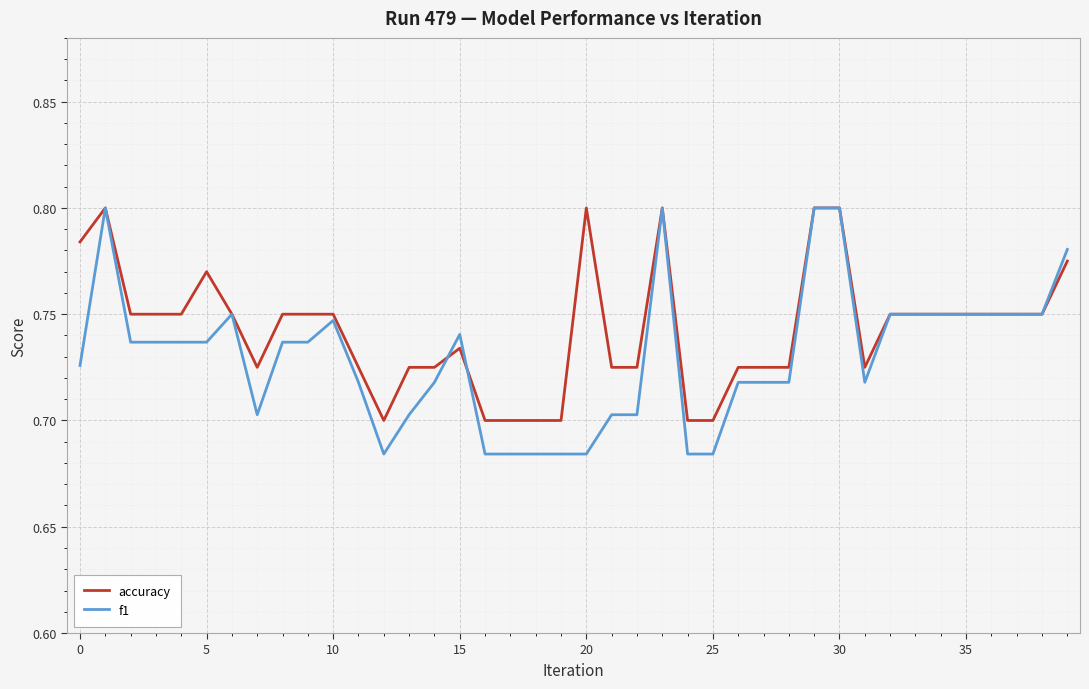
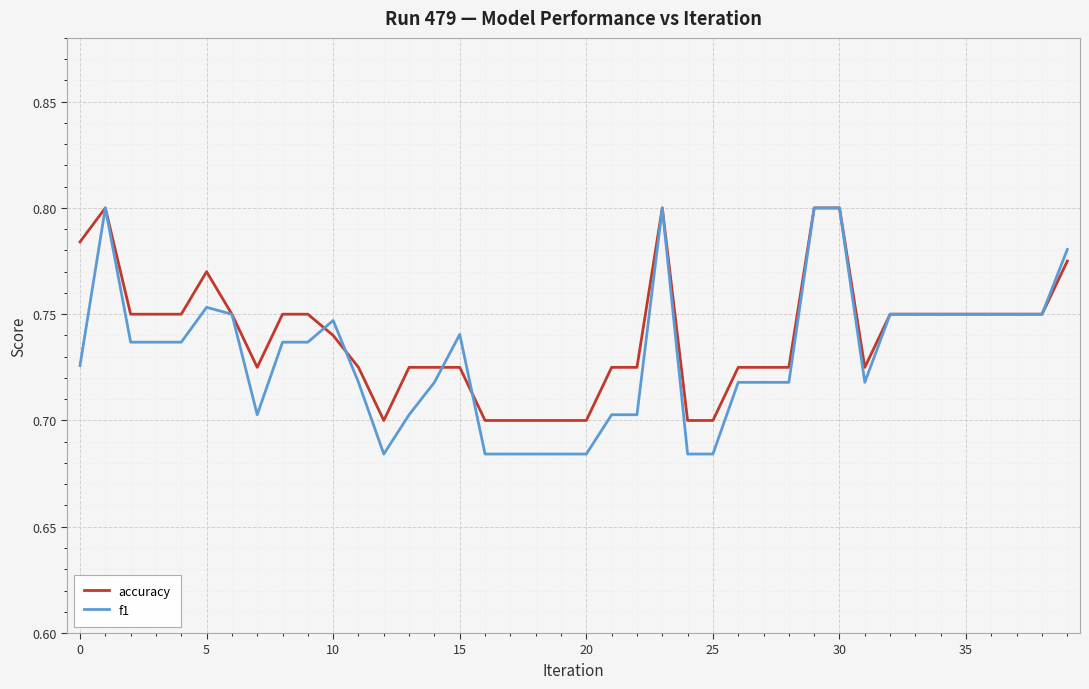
f1, 5: 0.737 -> 0.753
accuracy, 10: 0.75 -> 0.74
accuracy, 15: 0.734 -> 0.725
accuracy, 20: 0.8 -> 0.7
